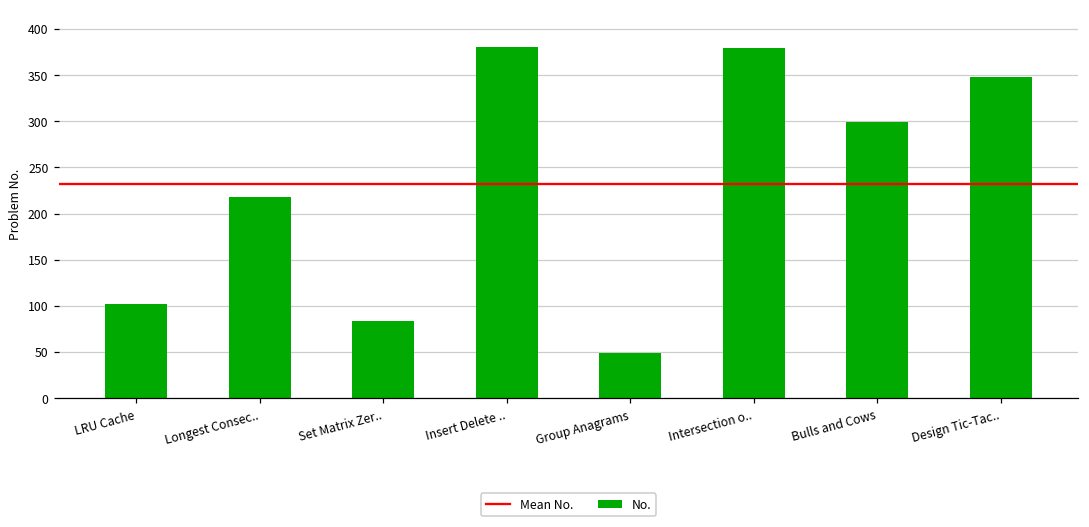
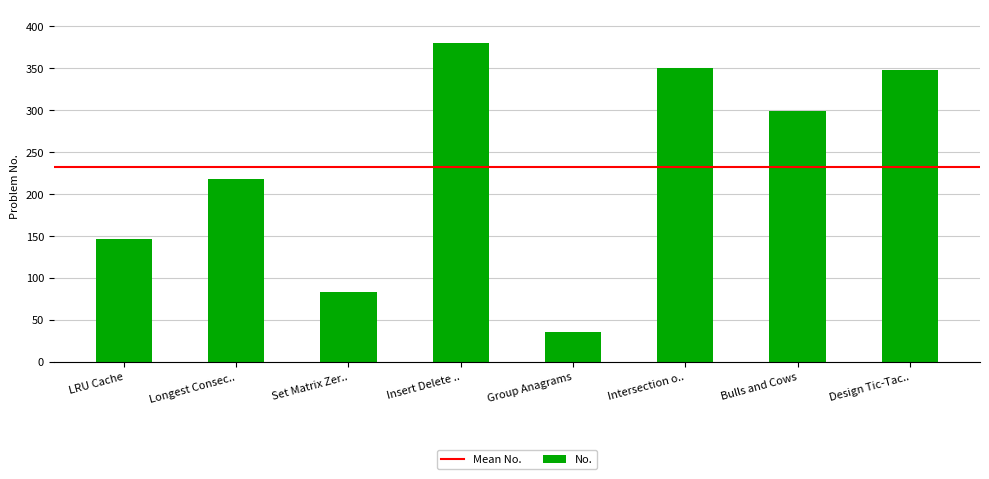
LRU Cache: 100 -> 150
Group Anagrams: 50 -> 40
Intersection o..: 380 -> 350
